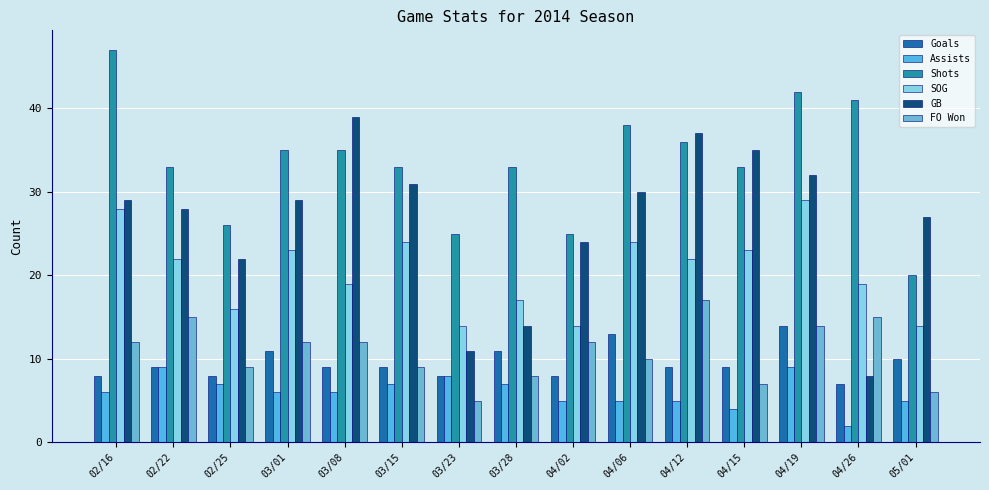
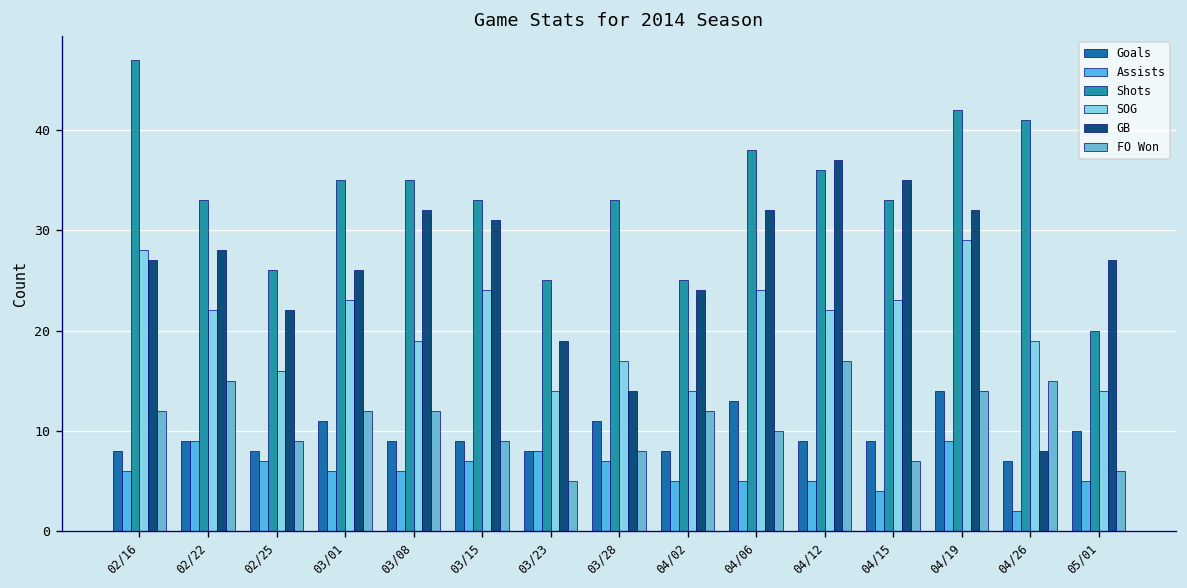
GB, 02/16: 29 -> 27
GB, 03/01: 29 -> 26
GB, 03/08: 39 -> 32
GB, 03/23: 11 -> 19
GB, 04/06: 30 -> 32
